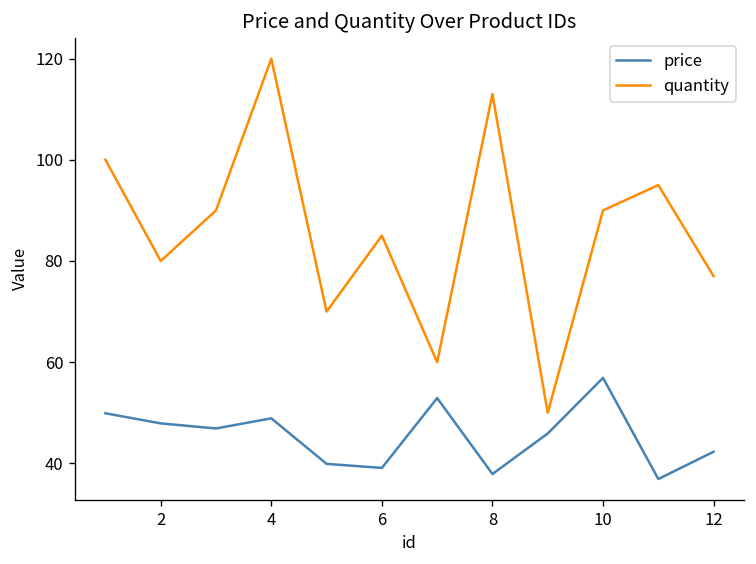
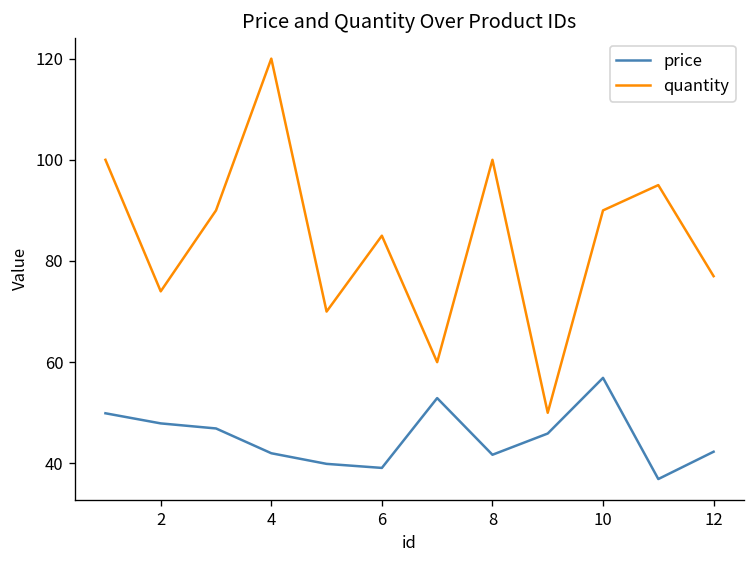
quantity, 2: 80 -> 74
price, 4: 49 -> 42
price, 8: 38 -> 42
quantity, 8: 113 -> 100
